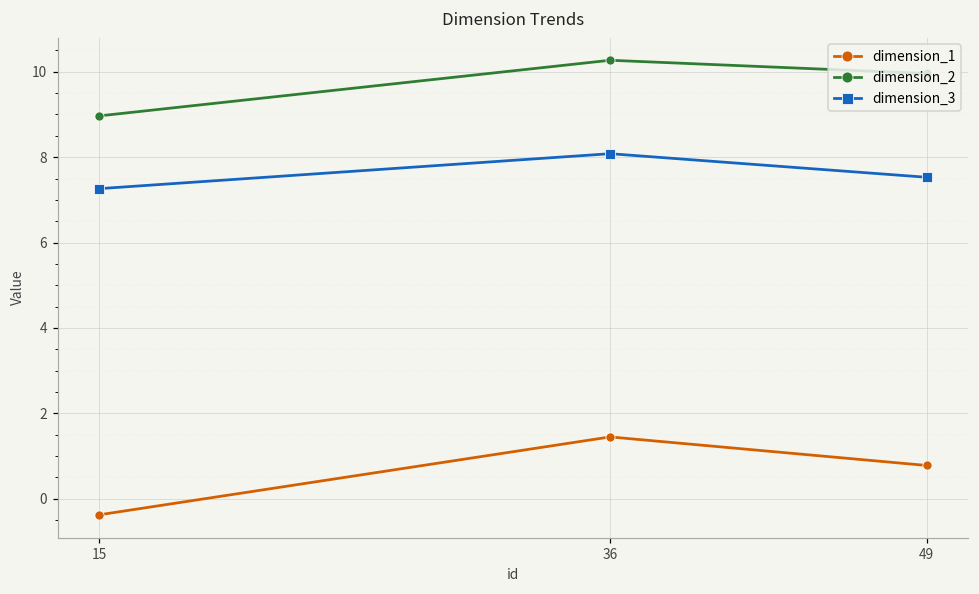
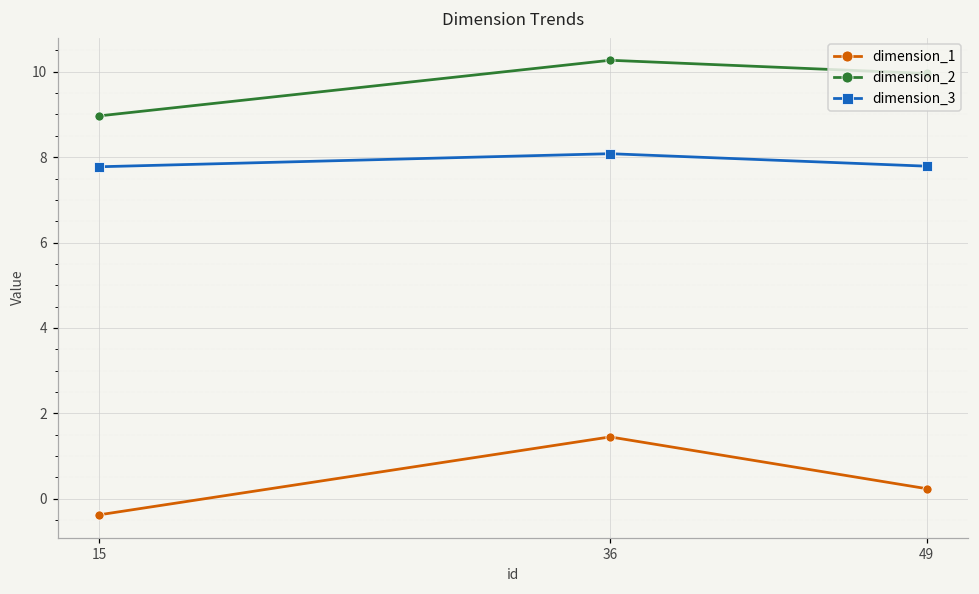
dimension_3, 15: 7.3 -> 7.8
dimension_1, 49: 0.8 -> 0.2
dimension_3, 49: 7.5 -> 7.8
